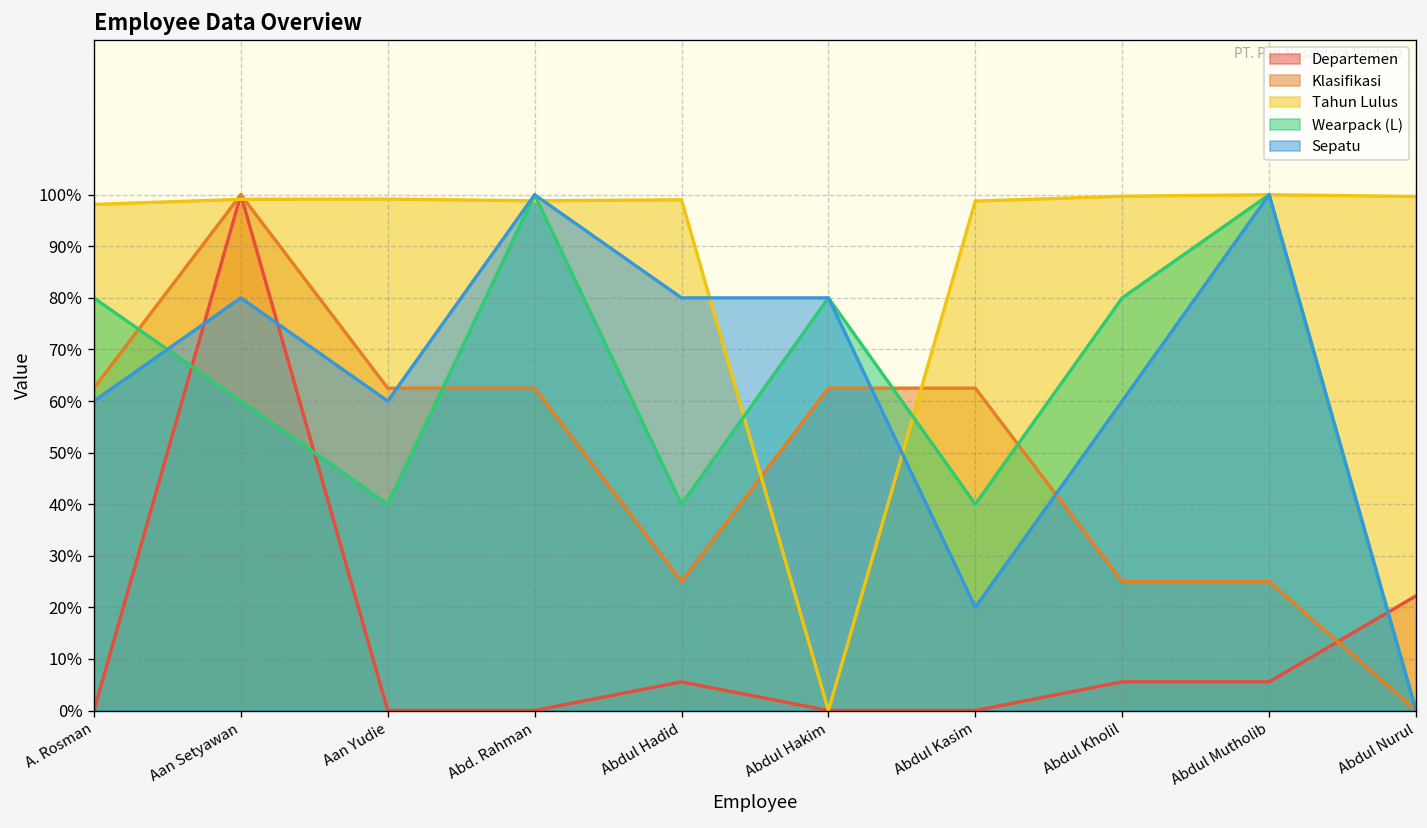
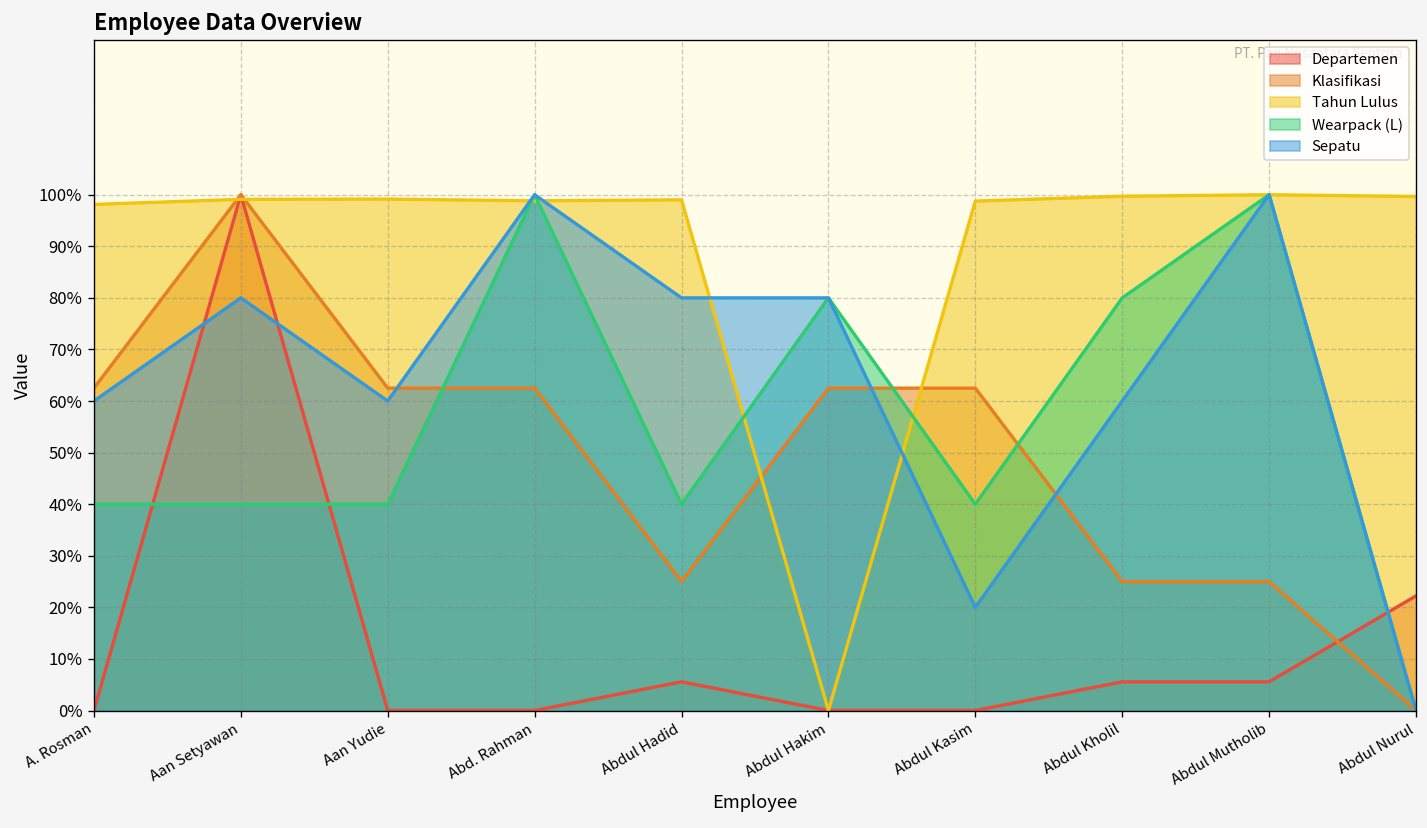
Wearpack (L), A. Rosman: 80% -> 40%
Wearpack (L), Aan Setyawan: 60% -> 40%
